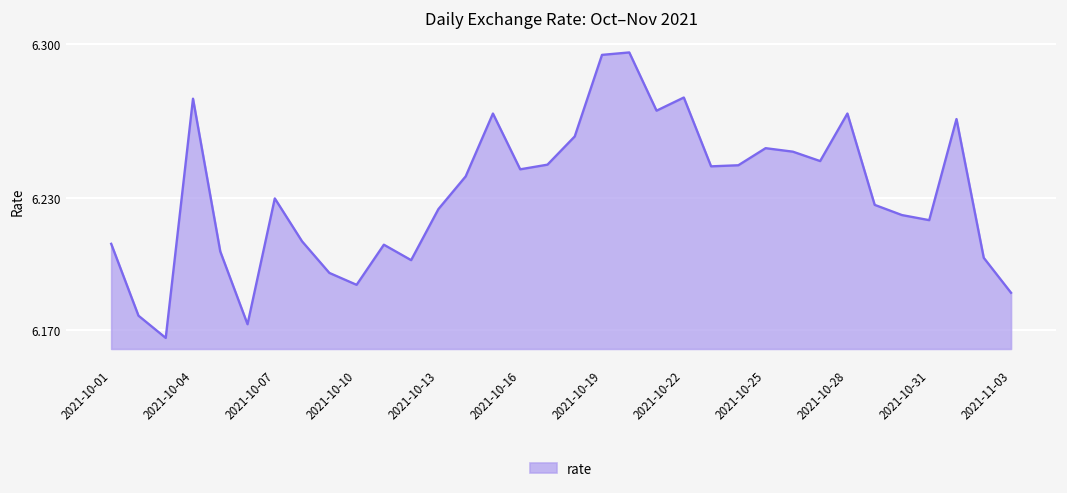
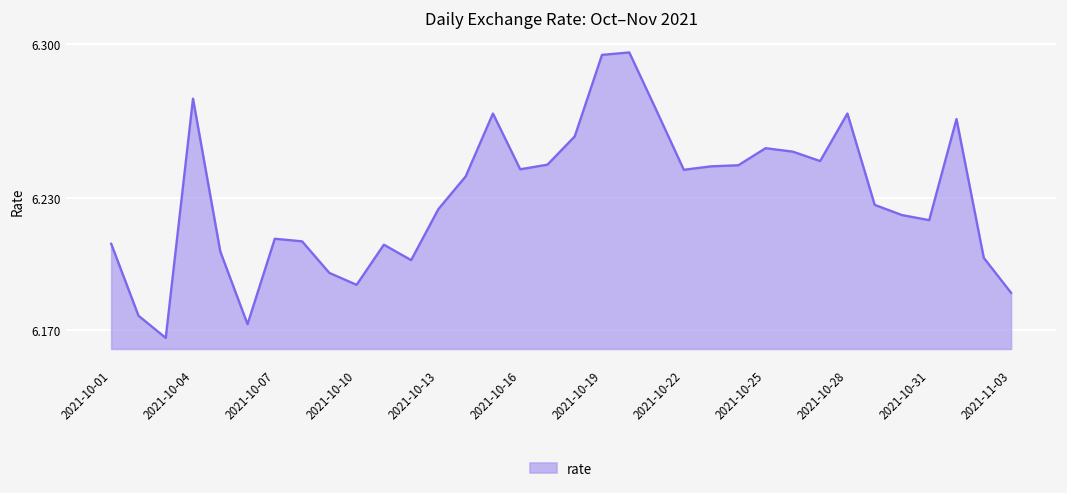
2021-10-07: 6.230 -> 6.211
2021-10-22: 6.276 -> 6.243
